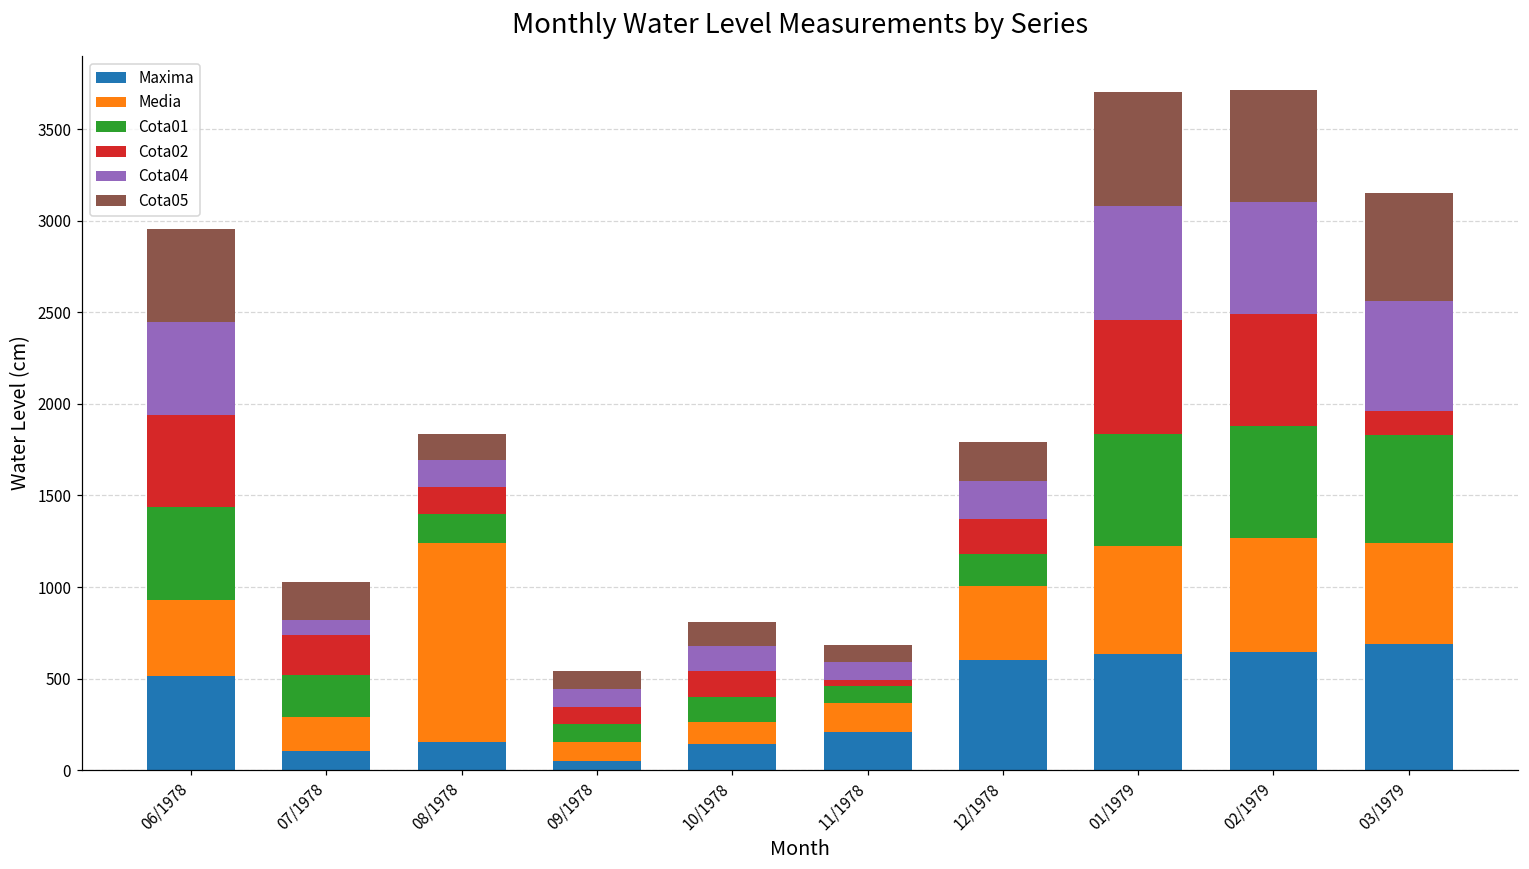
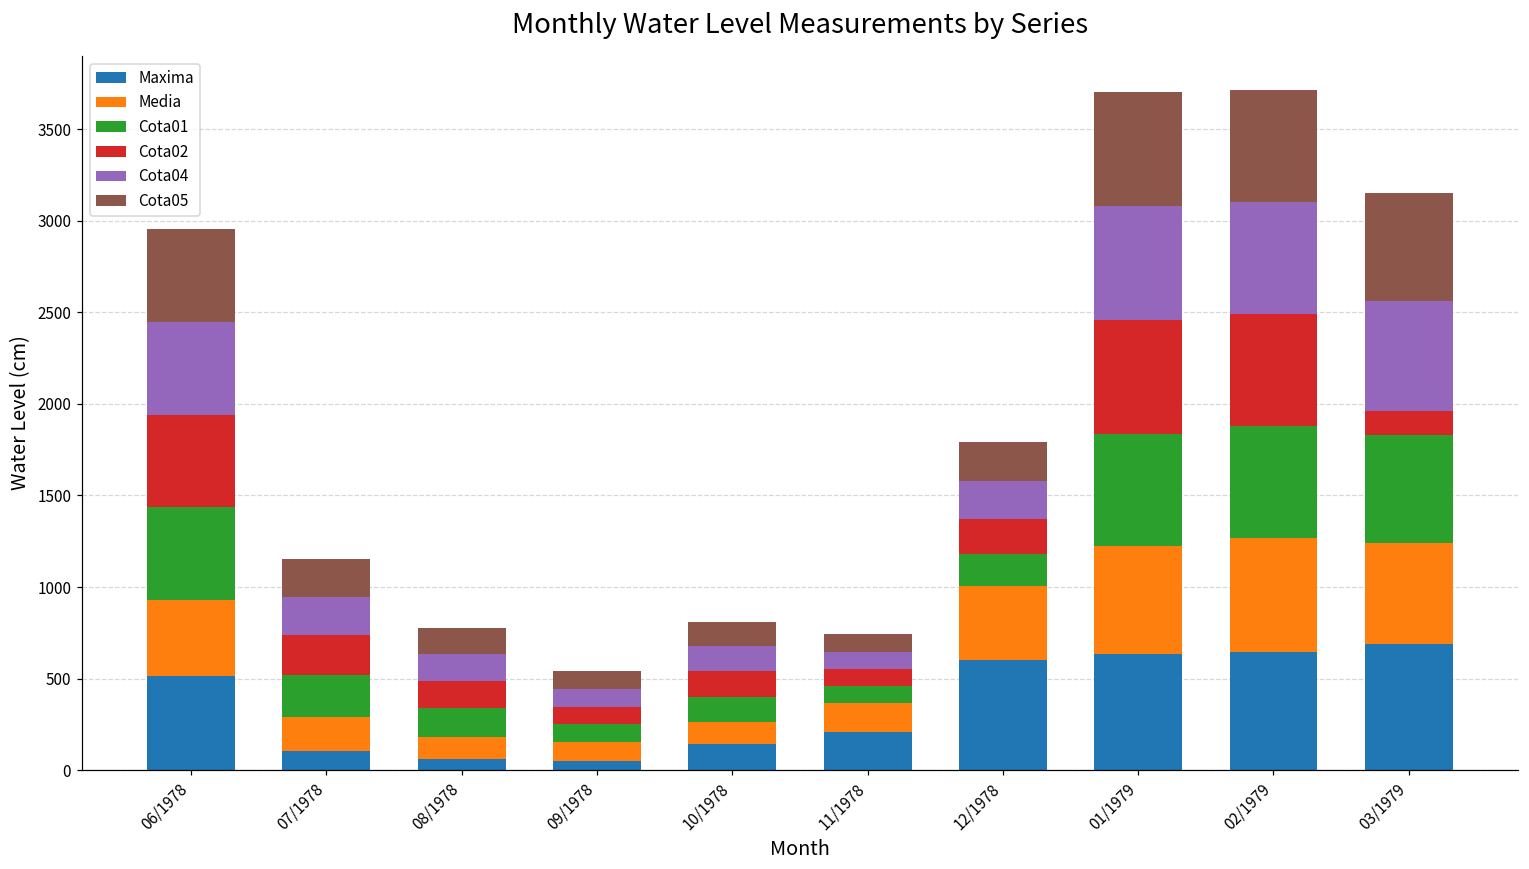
Cota04, 07/1978: 80 -> 210
Maxima, 08/1978: 160 -> 60
Media, 08/1978: 1080 -> 120
Cota02, 11/1978: 30 -> 90
